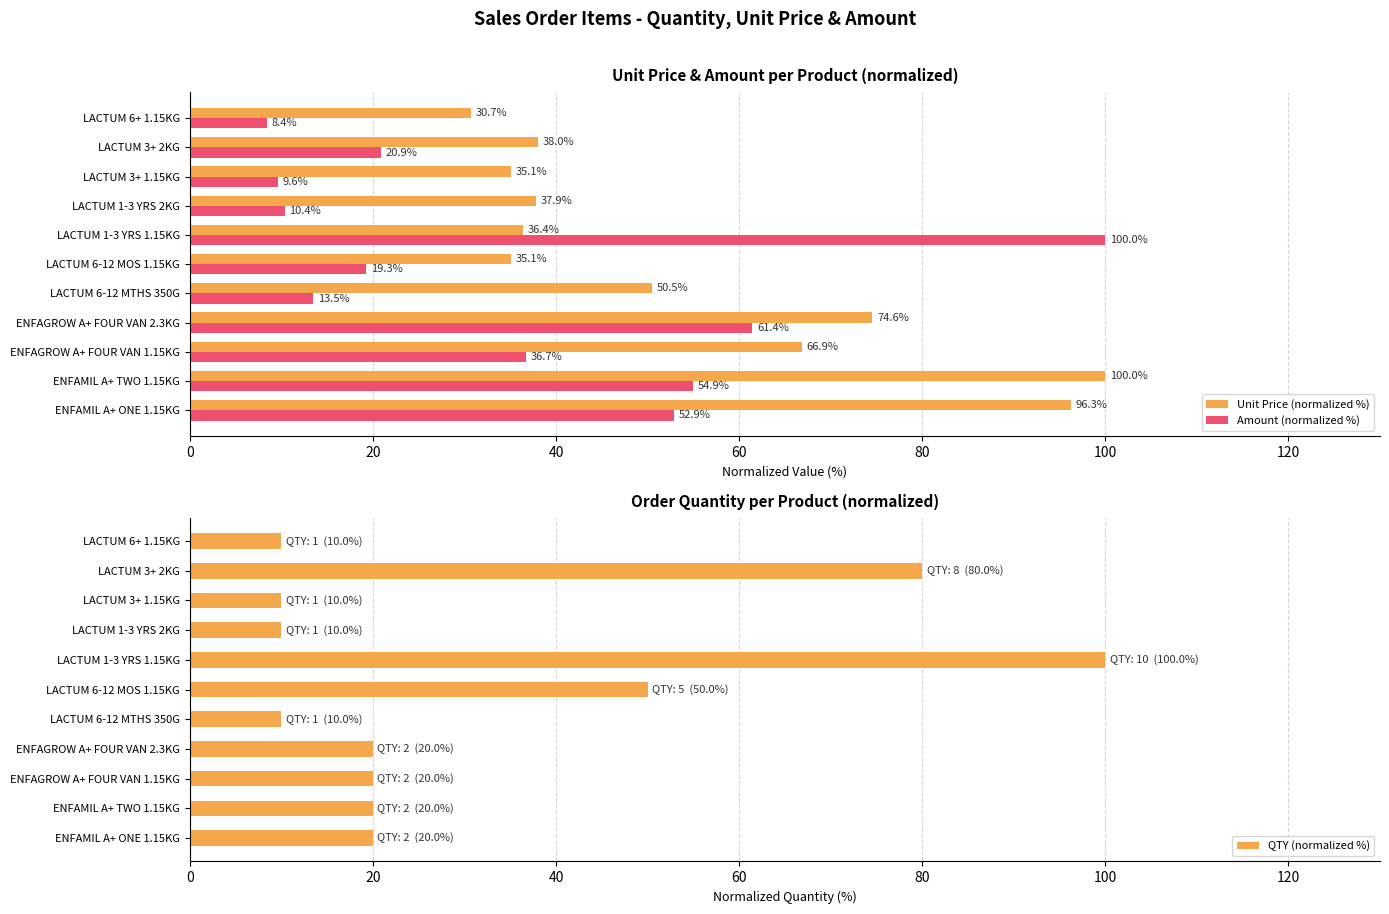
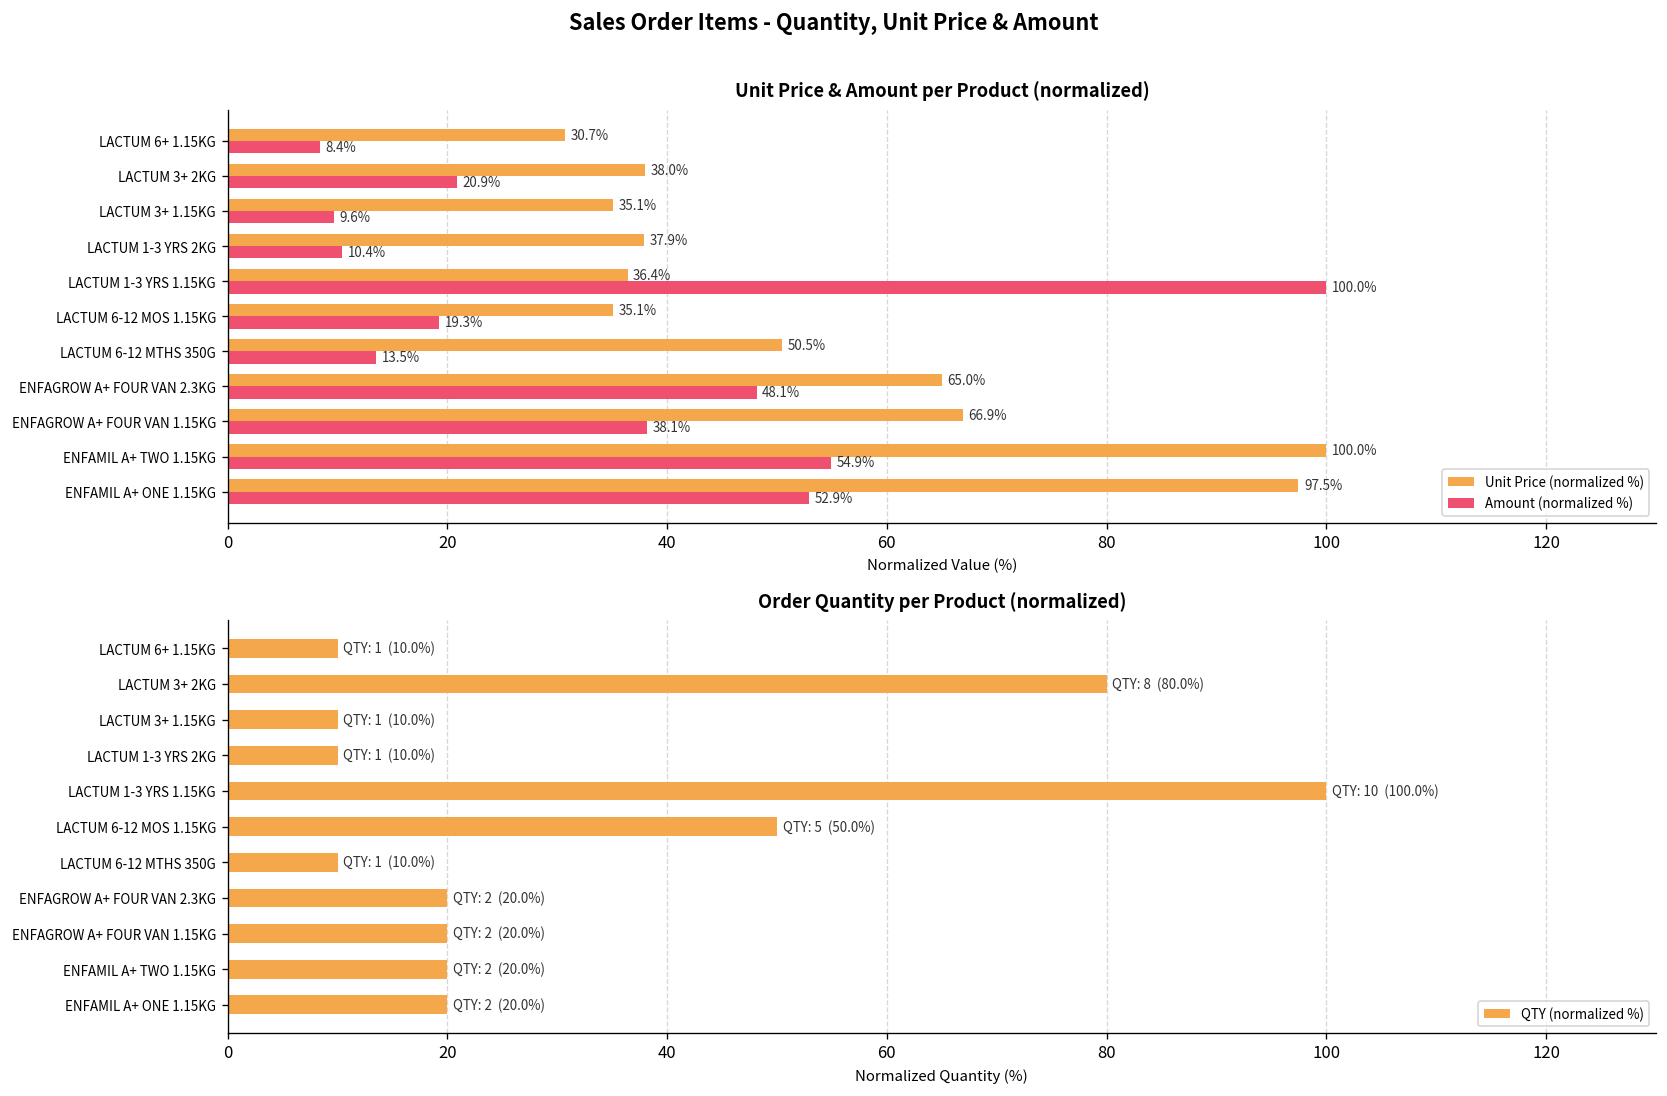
Unit Price & Amount per Product (normalized), Unit Price (normalized %), ENFAGROW A+ FOUR VAN 2.3KG: 74.6% -> 65.0%
Unit Price & Amount per Product (normalized), Amount (normalized %), ENFAGROW A+ FOUR VAN 2.3KG: 61.4% -> 48.1%
Unit Price & Amount per Product (normalized), Amount (normalized %), ENFAGROW A+ FOUR VAN 1.15KG: 36.7% -> 38.1%
Unit Price & Amount per Product (normalized), Unit Price (normalized %), ENFAMIL A+ ONE 1.15KG: 96.3% -> 97.5%
